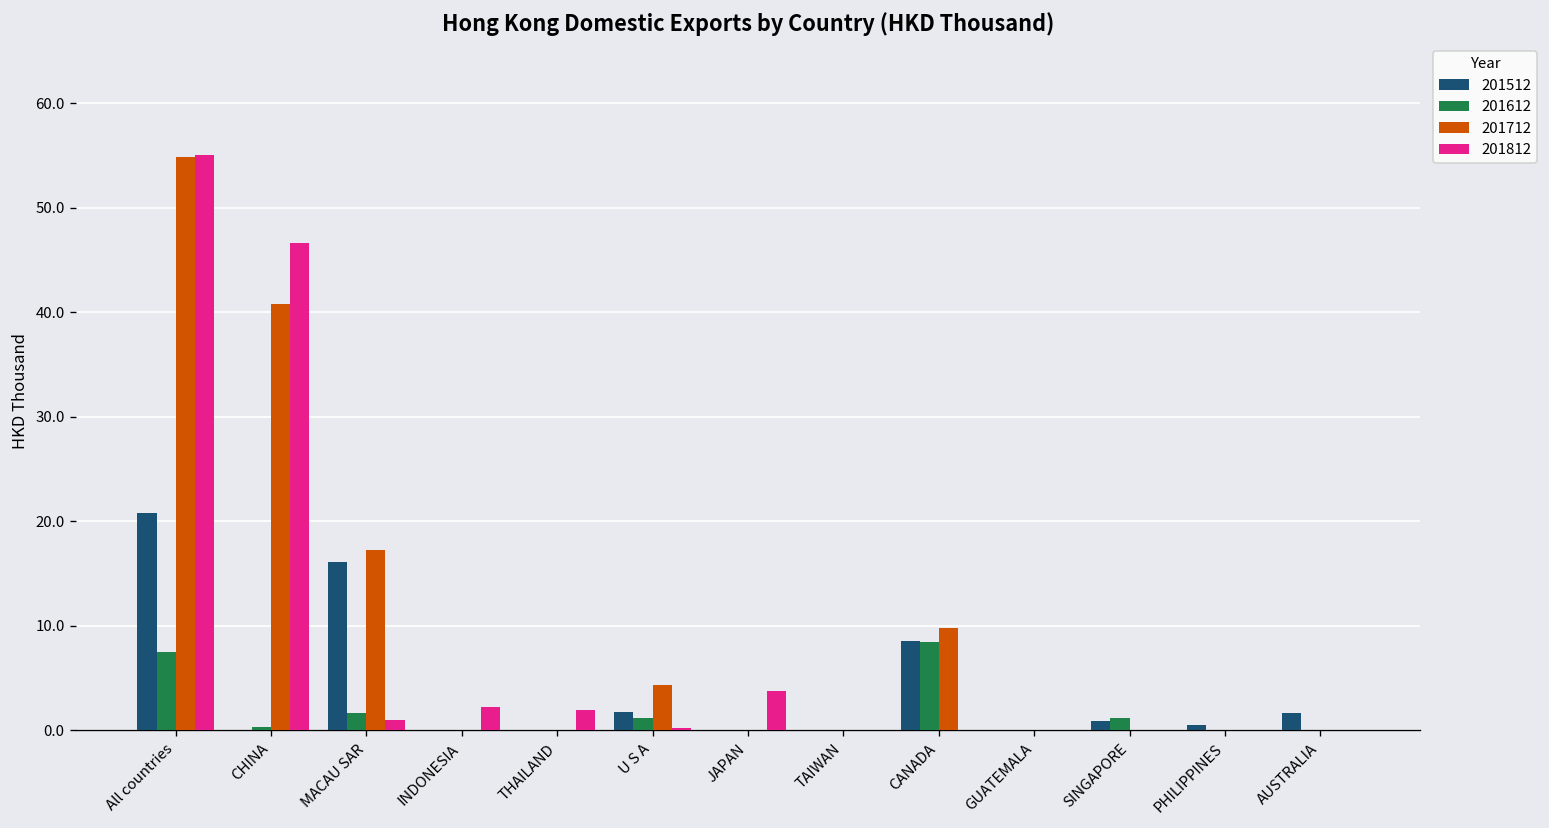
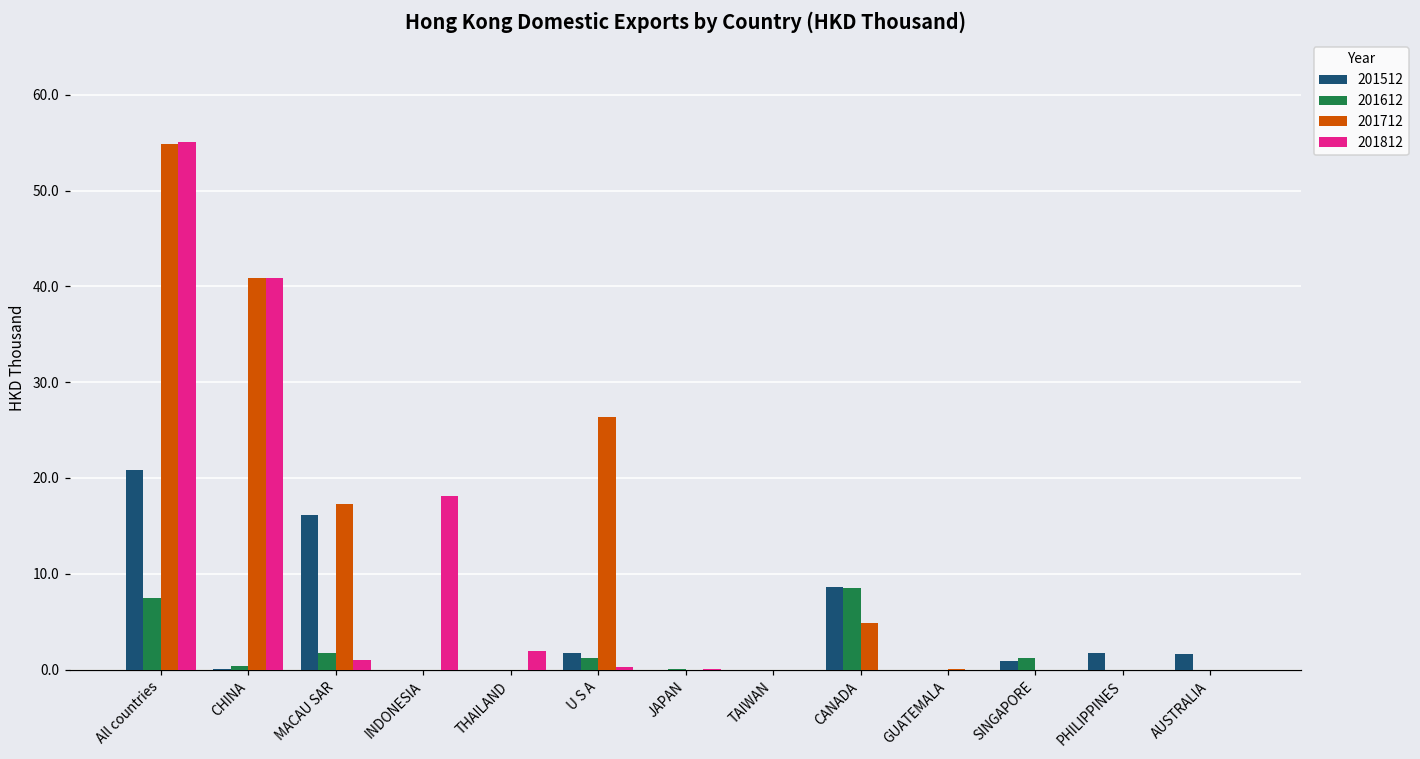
201812, CHINA: 47 -> 41
201812, INDONESIA: 2 -> 18
201712, U S A: 4 -> 26
201812, JAPAN: 4 -> 0
201712, CANADA: 10 -> 5
201512, PHILIPPINES: 0 -> 2
